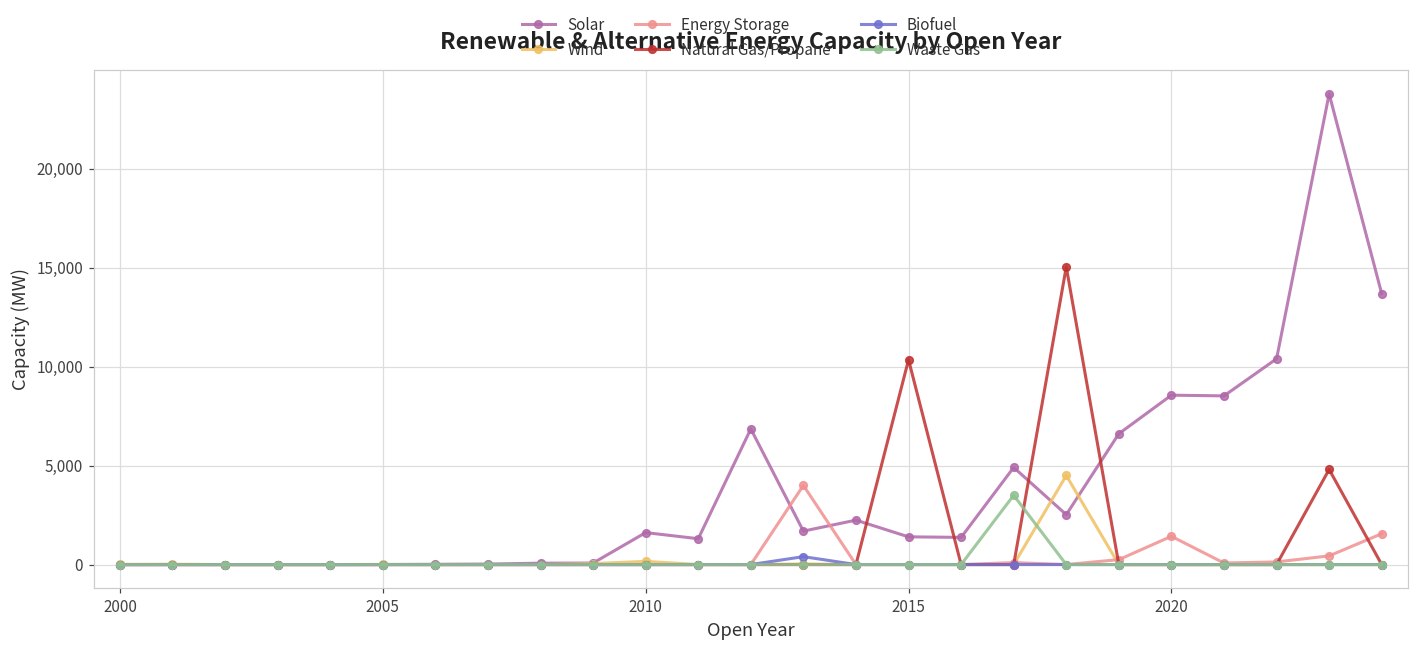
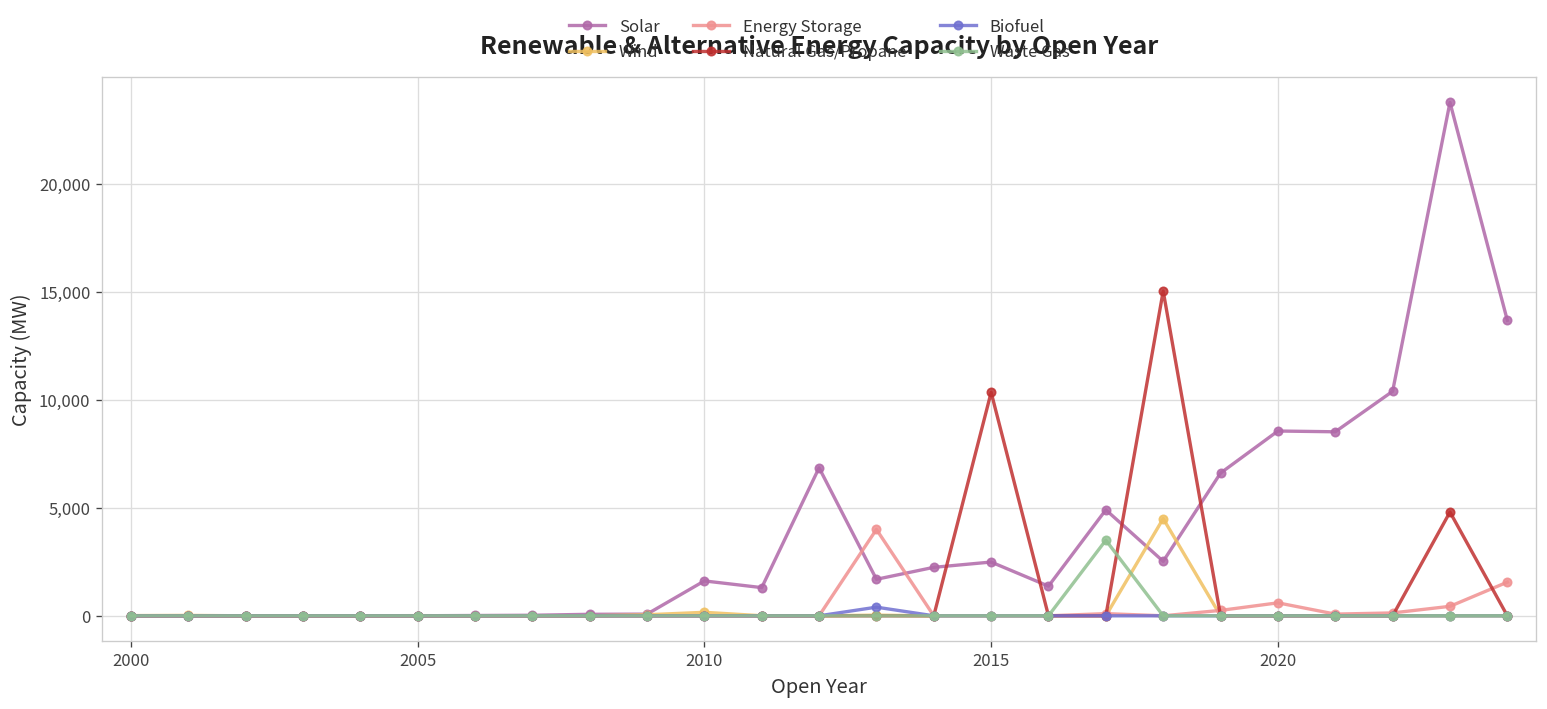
Solar, 2015: 1,400 -> 2,500
Energy Storage, 2020: 1,400 -> 600
